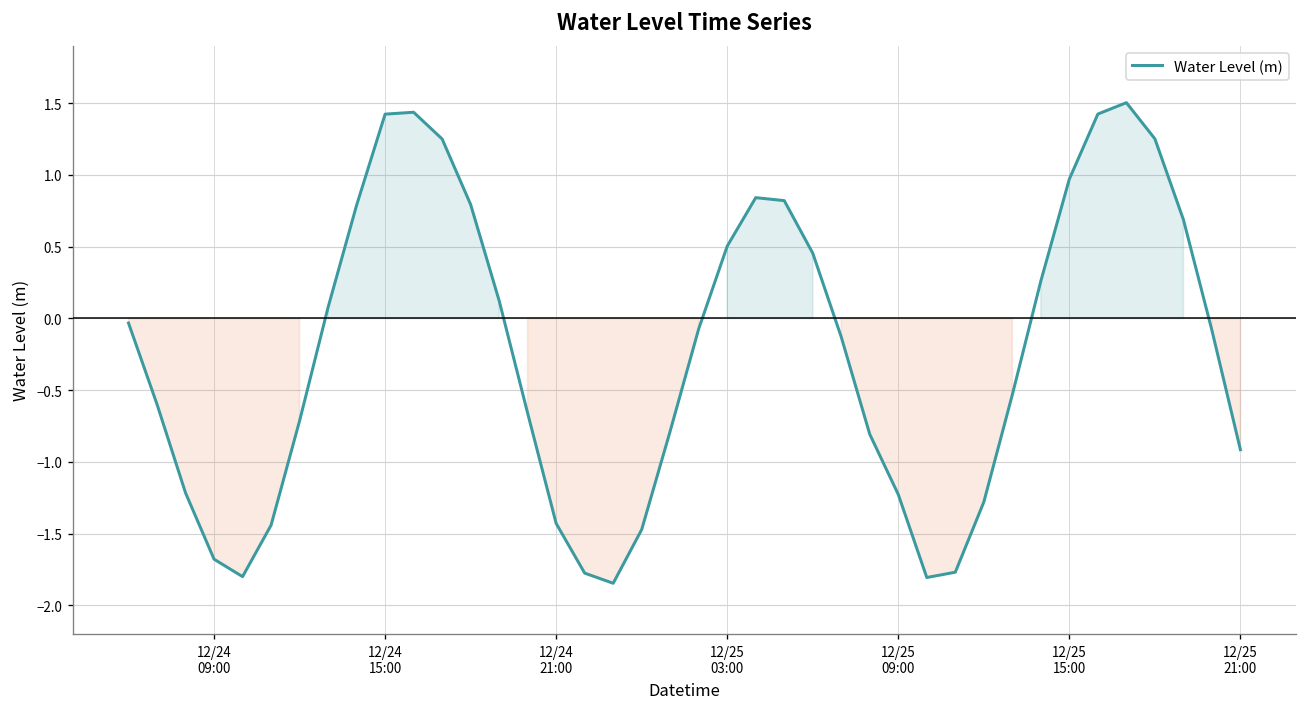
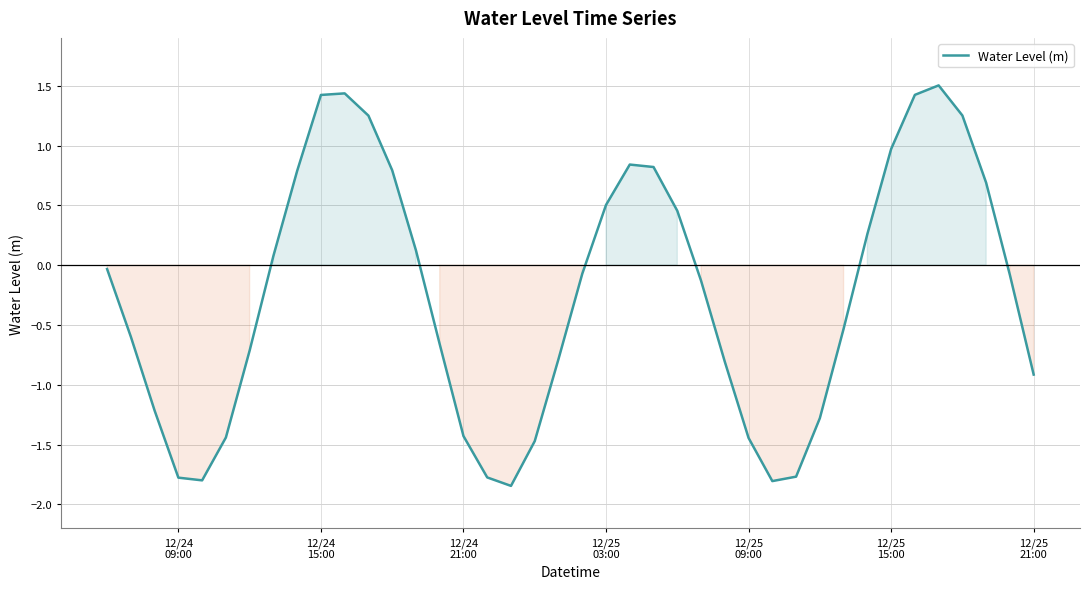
12/24 09:00: -1.68 -> -1.78
12/25 09:00: -1.23 -> -1.44
